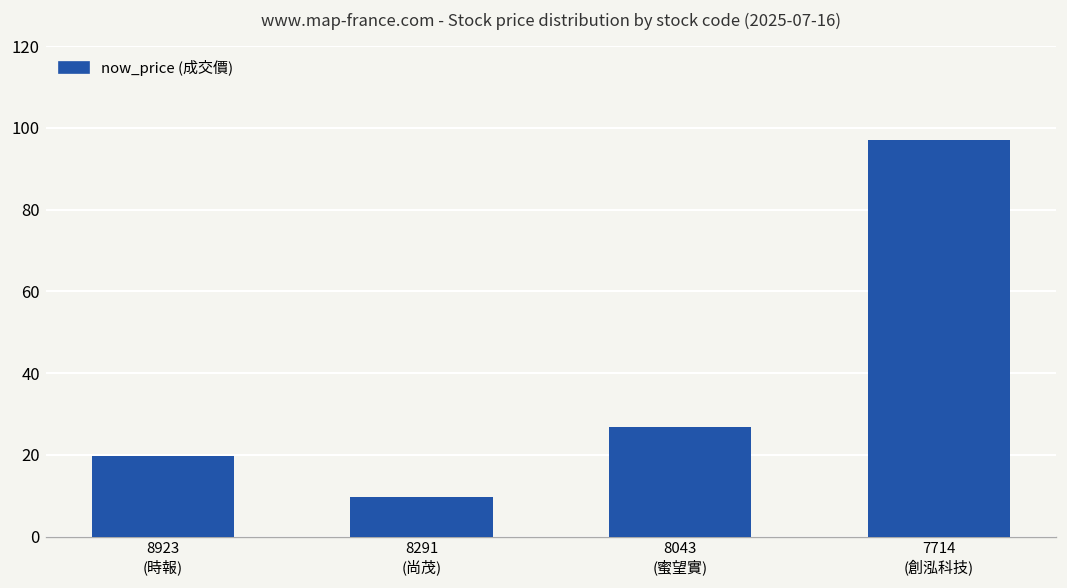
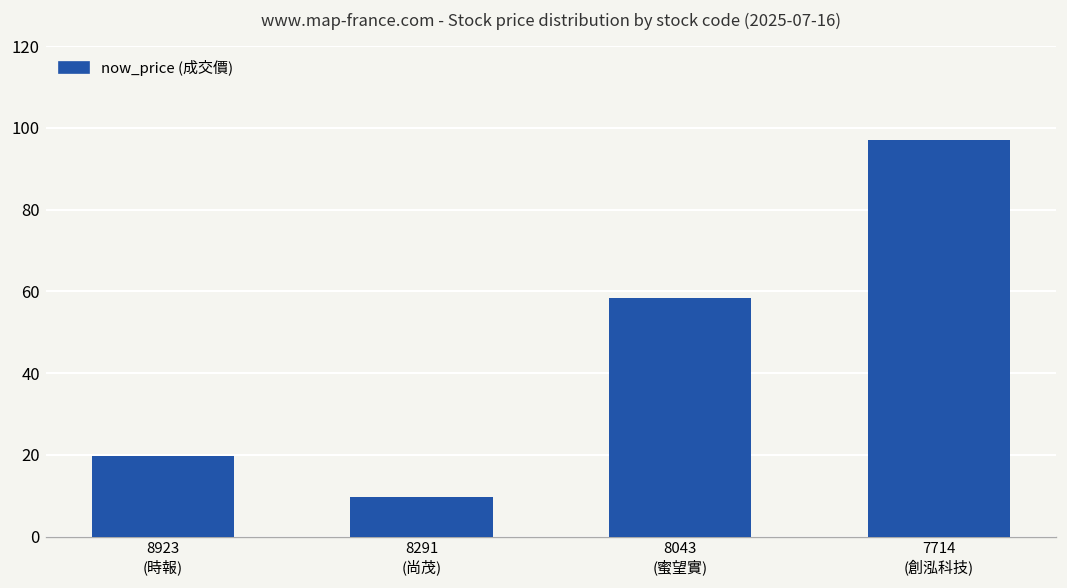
8043 (蜜望實): 27 -> 58
